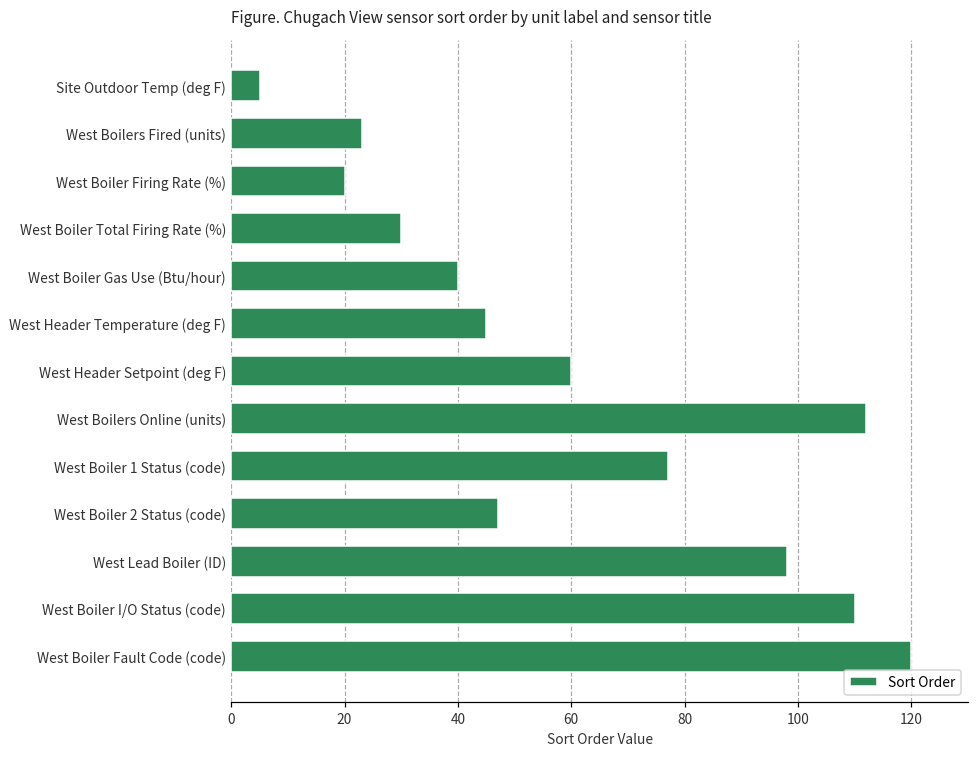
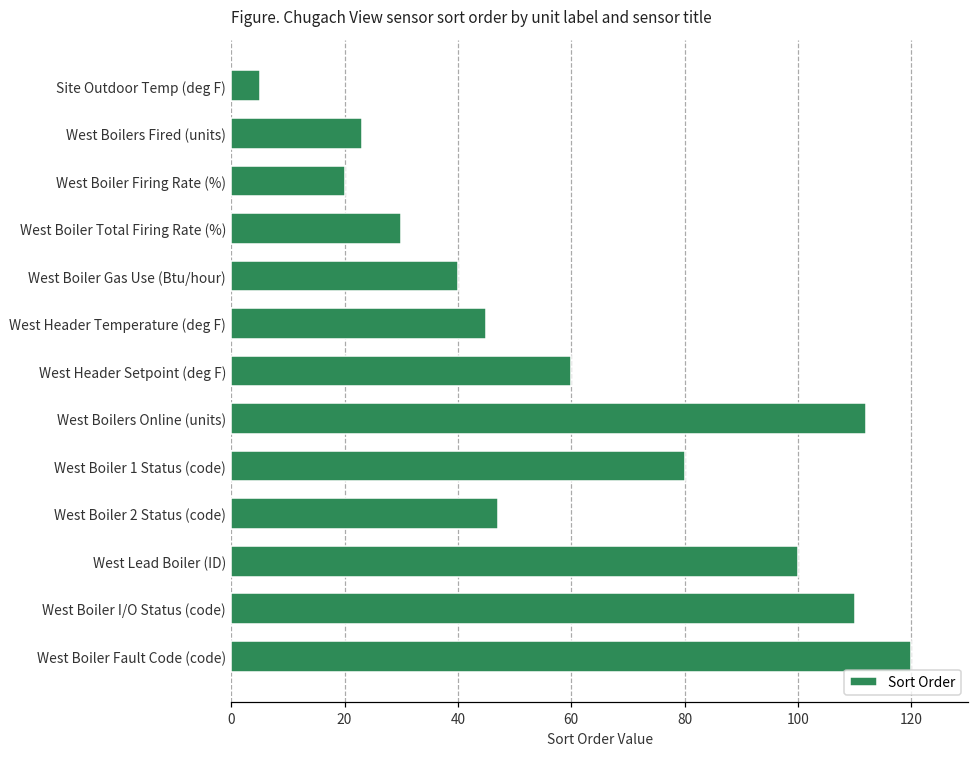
West Boiler 1 Status (code): 77 -> 80
West Lead Boiler (ID): 98 -> 100
